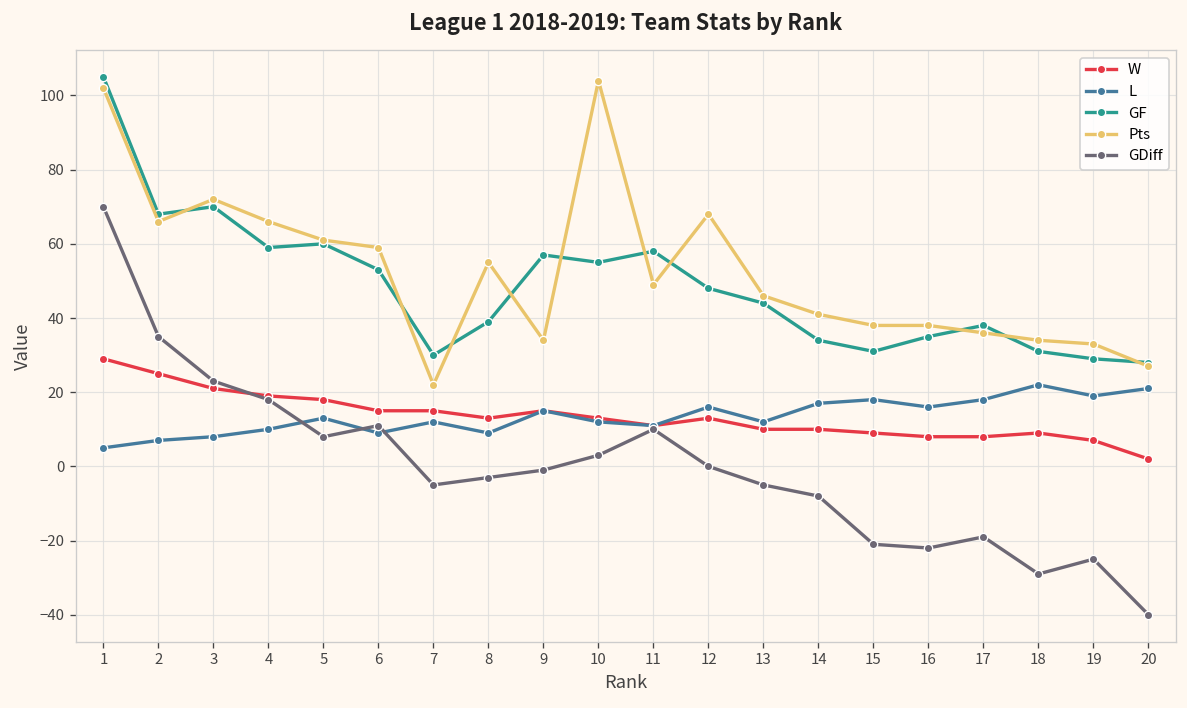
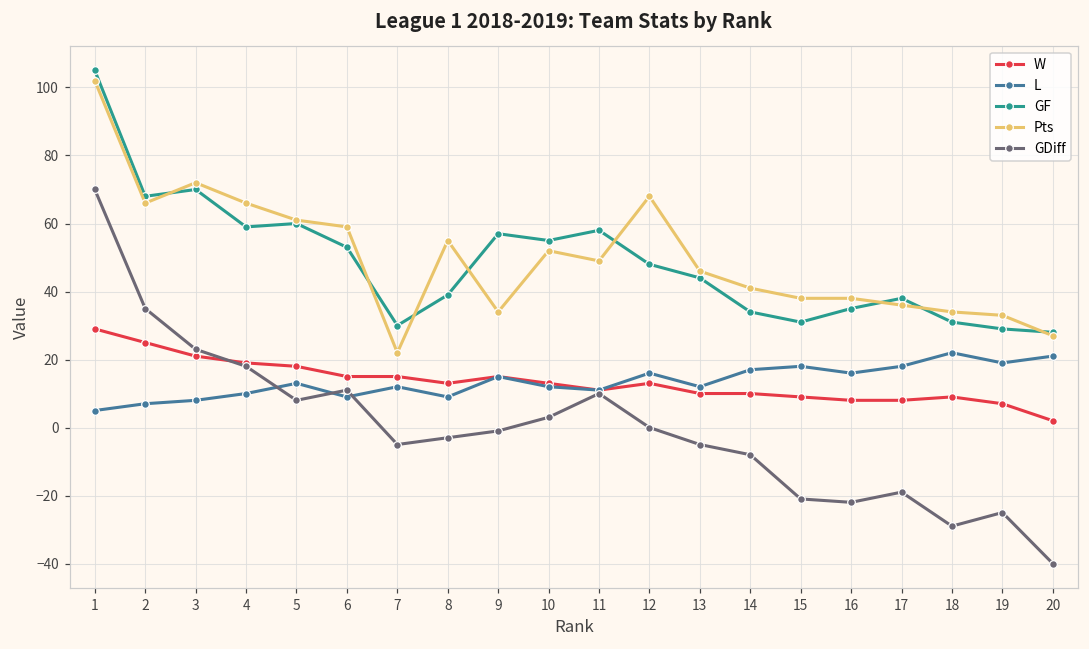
Pts, 10: 104 -> 52
